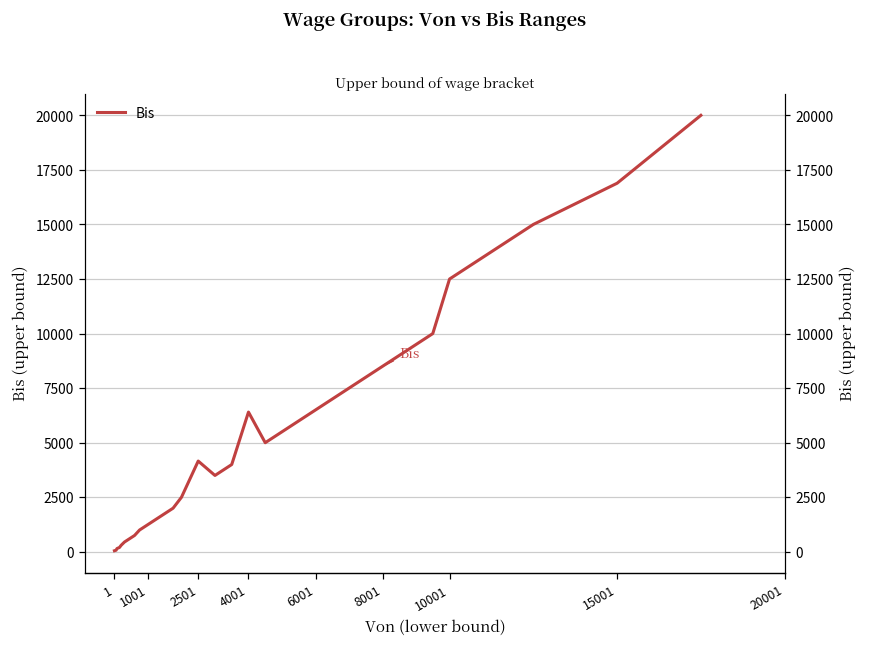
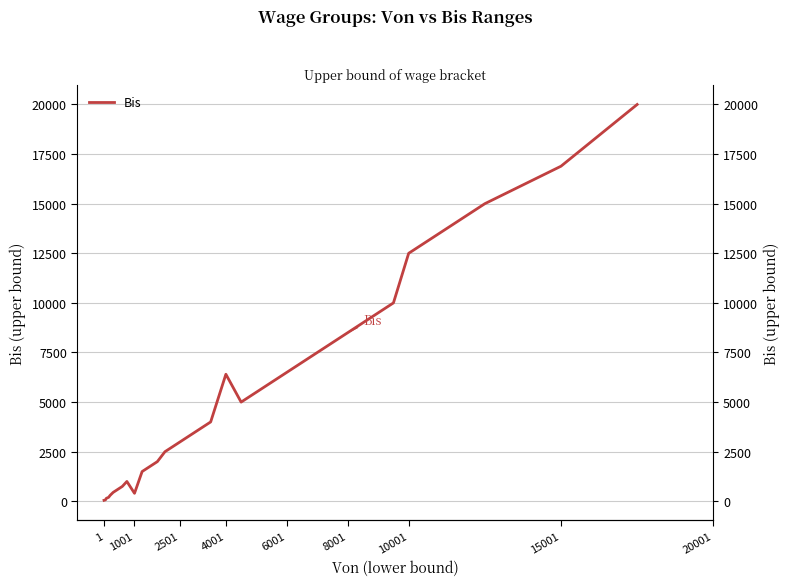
1001: 1300 -> 400
2501: 4200 -> 3000
